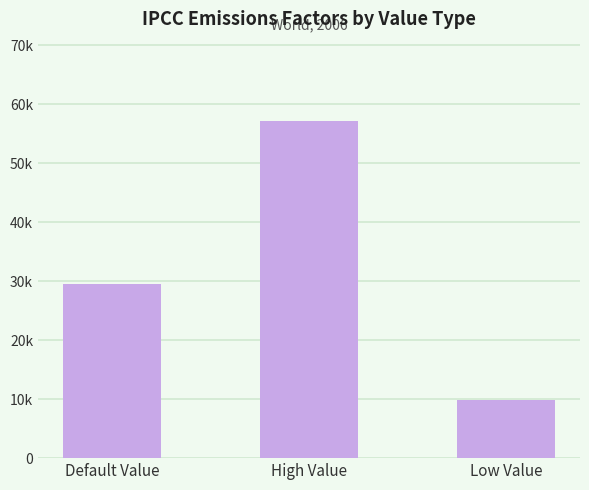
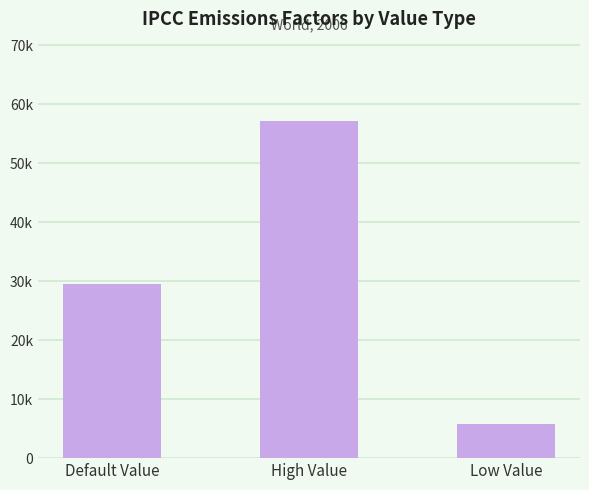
Low Value: 10000 -> 6000
